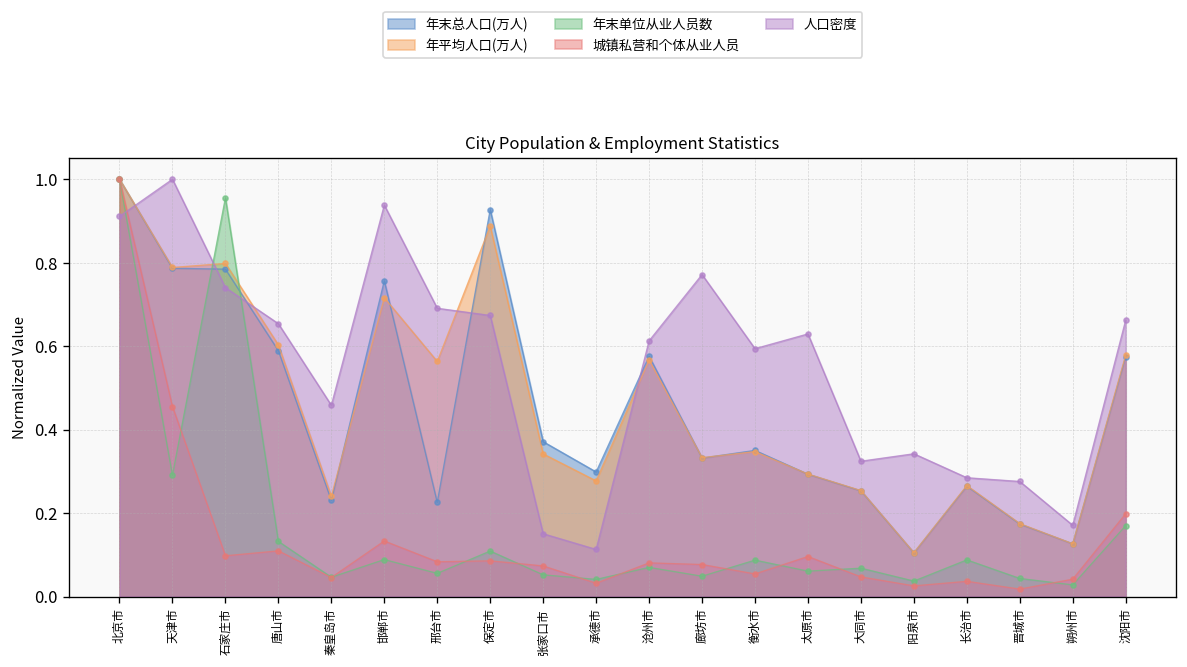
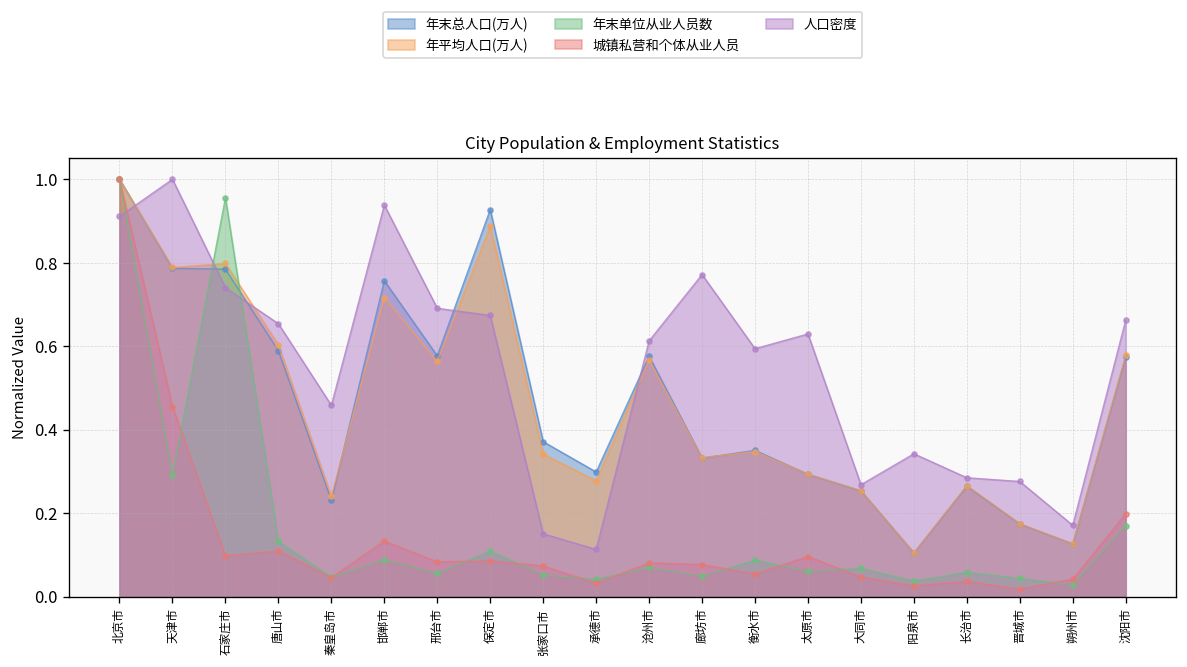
年末总人口(万人), 邢台市: 0.23 -> 0.58
人口密度, 大同市: 0.32 -> 0.27
年末单位从业人员数, 长治市: 0.09 -> 0.06
